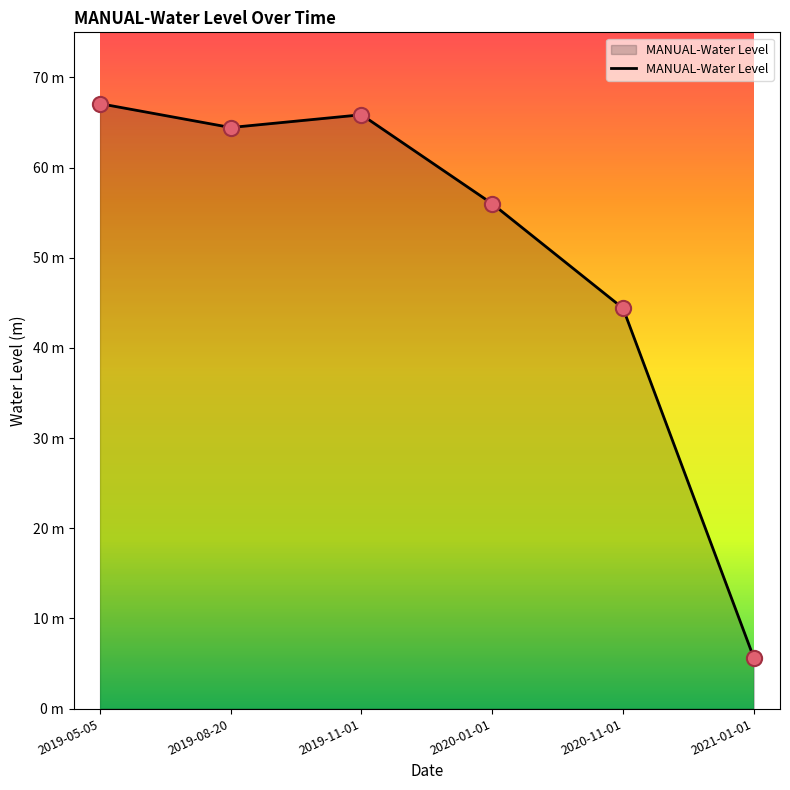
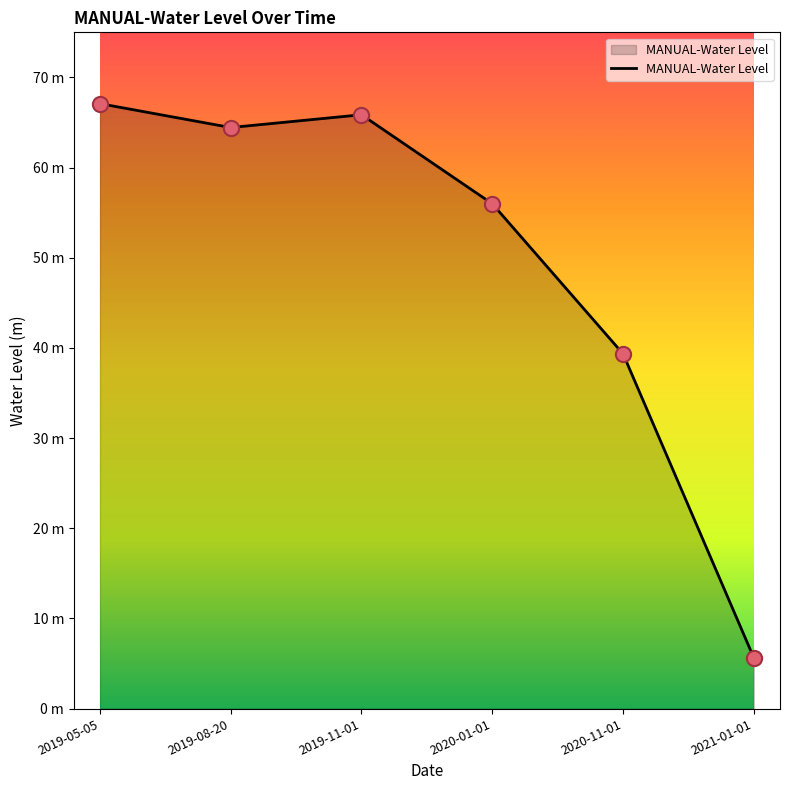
2020-11-01: 44 m -> 39 m
